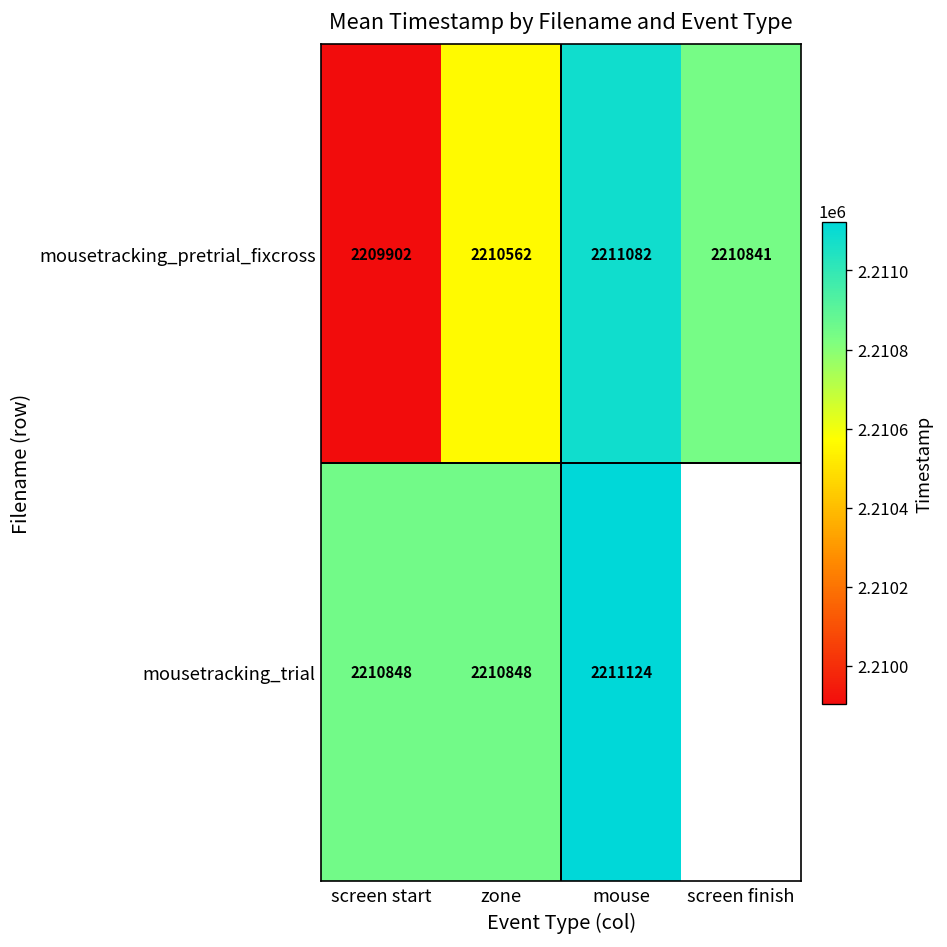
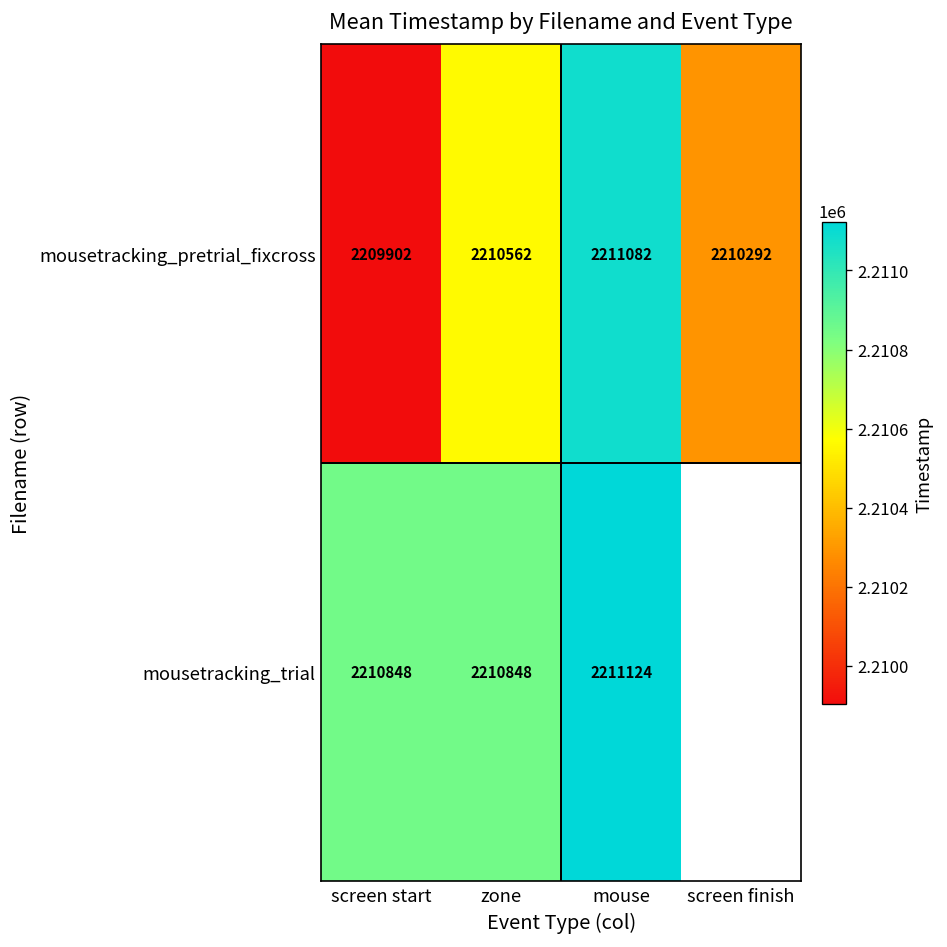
mousetracking_pretrial_fixcross, screen finish: 2210841 -> 2210292
